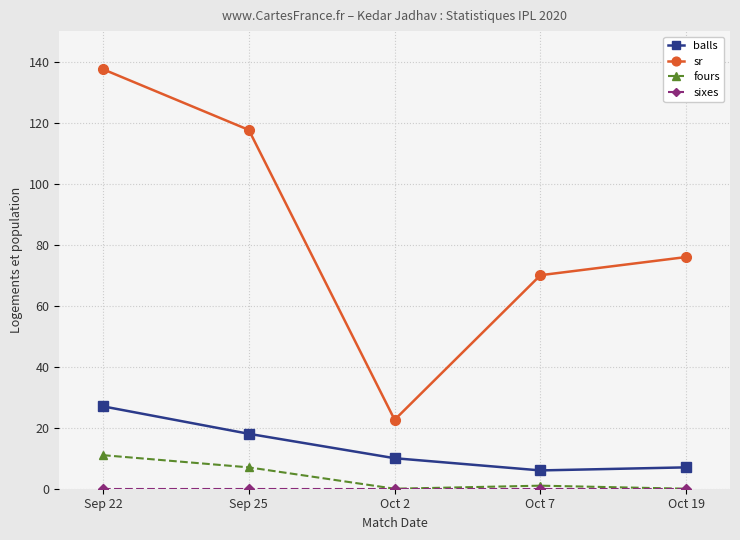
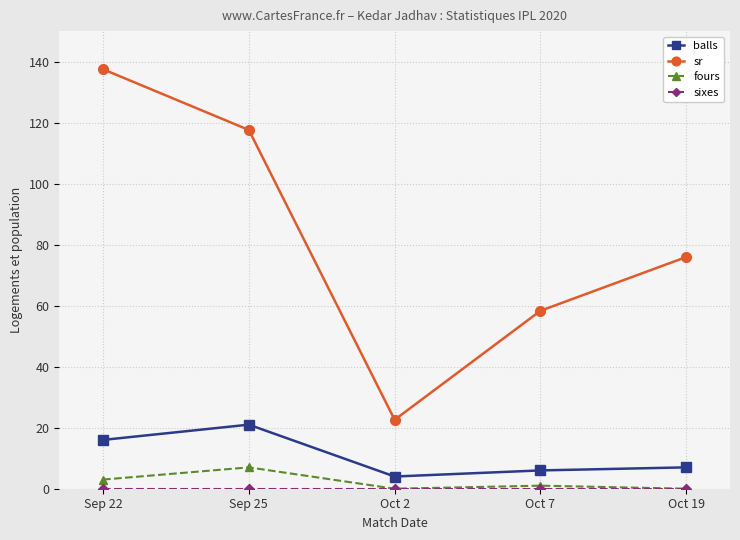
balls, Sep 22: 27 -> 16
fours, Sep 22: 11 -> 3
balls, Sep 25: 18 -> 21
balls, Oct 2: 10 -> 4
sr, Oct 7: 70 -> 58
